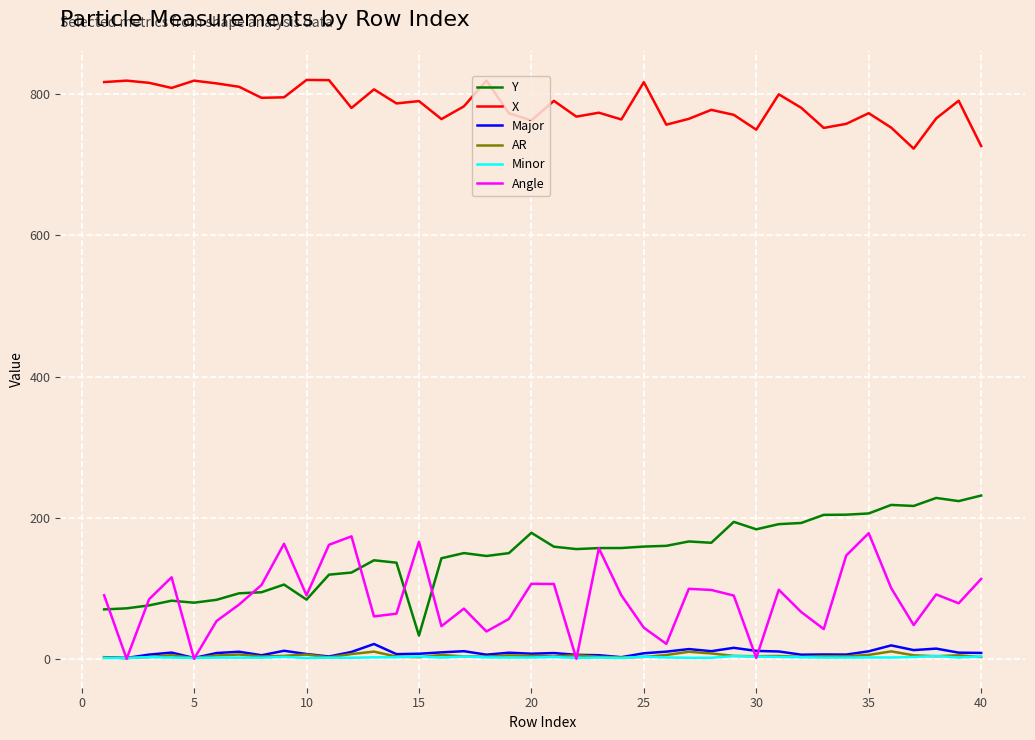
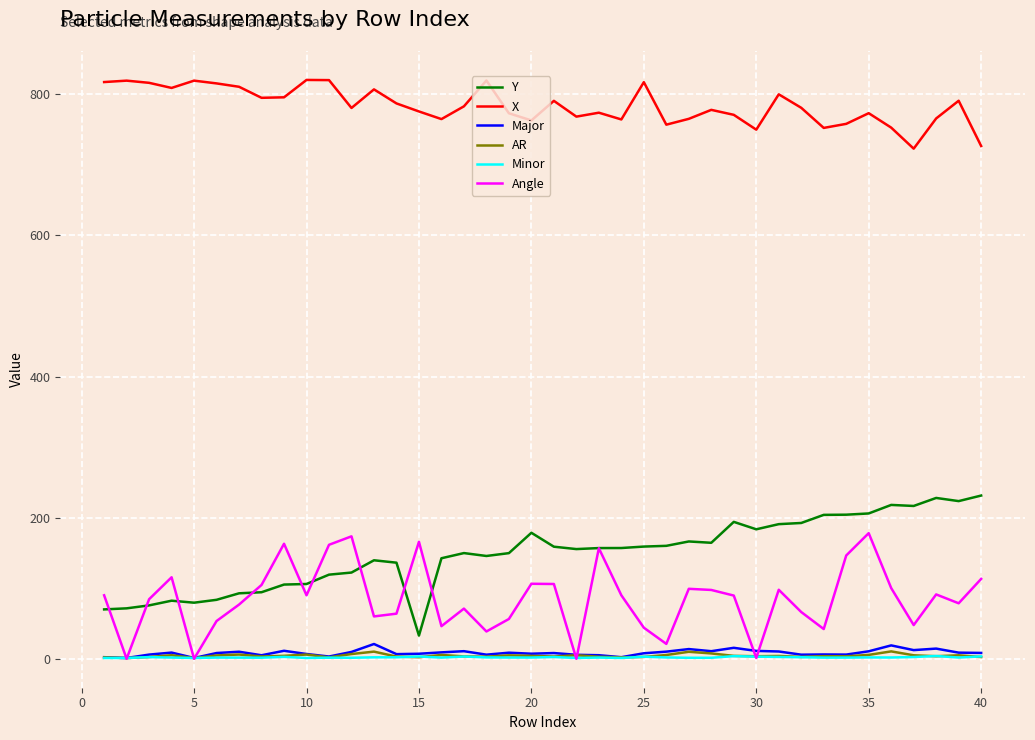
Y, 10: 80 -> 110
X, 15: 790 -> 780
